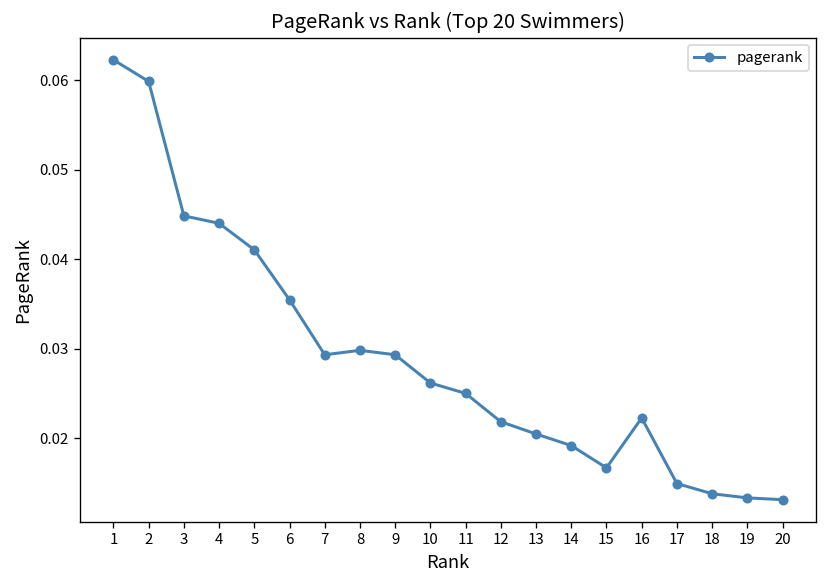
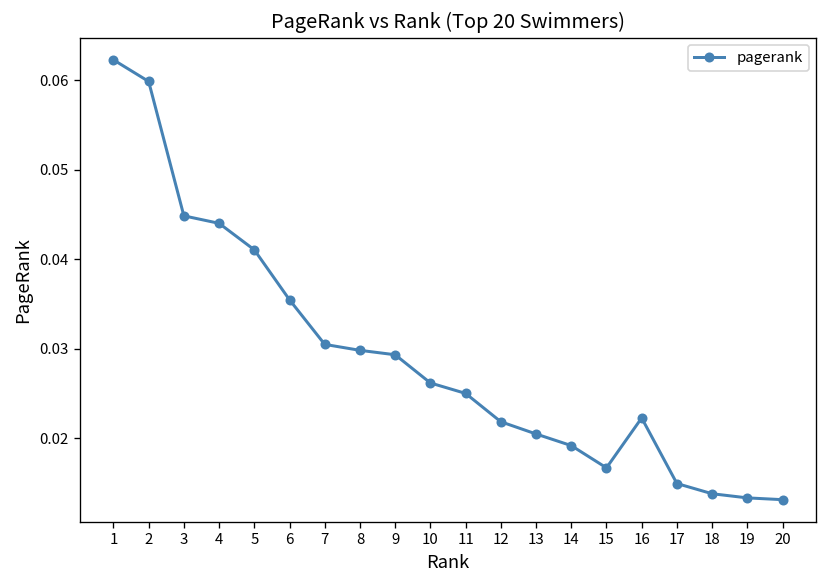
7: 0.029 -> 0.031
